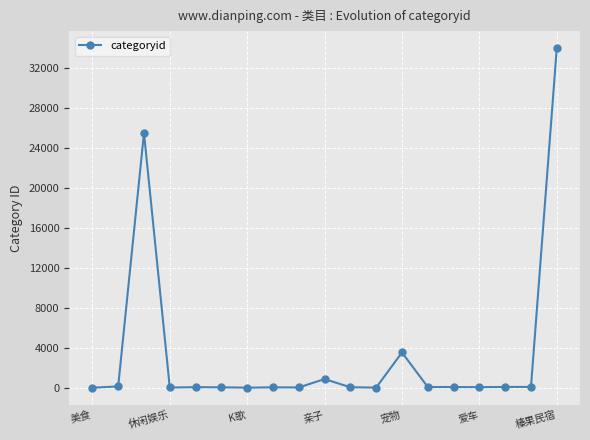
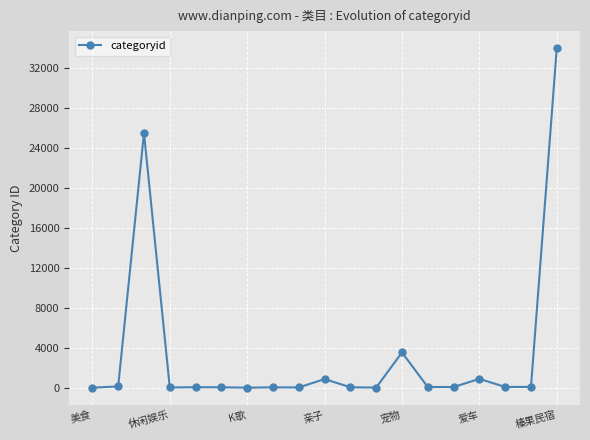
爱车: 100 -> 900
